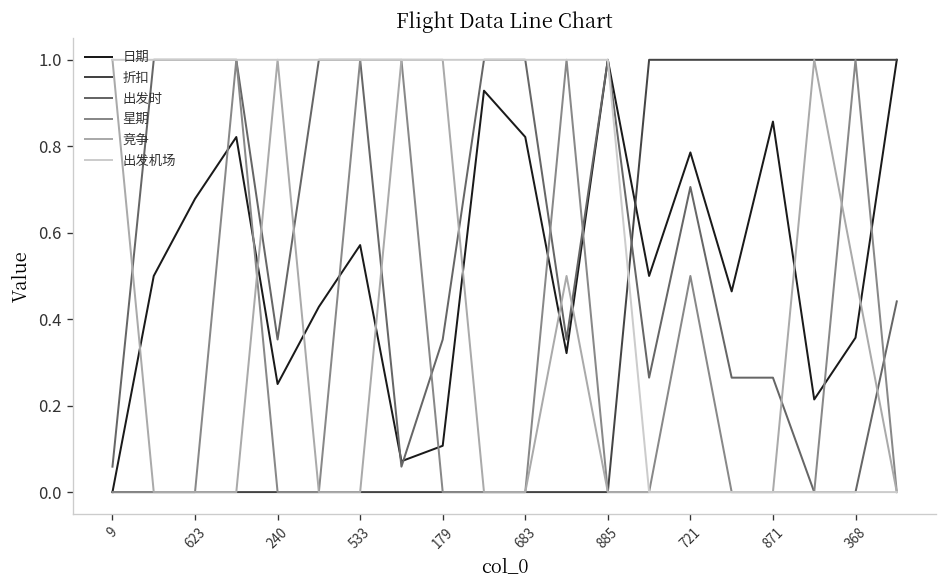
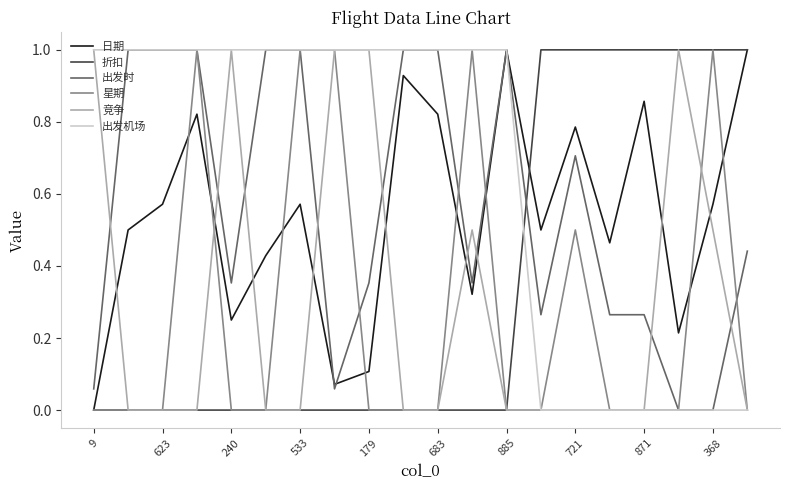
日期, 623: 0.68 -> 0.57
日期, 368: 0.36 -> 0.57
